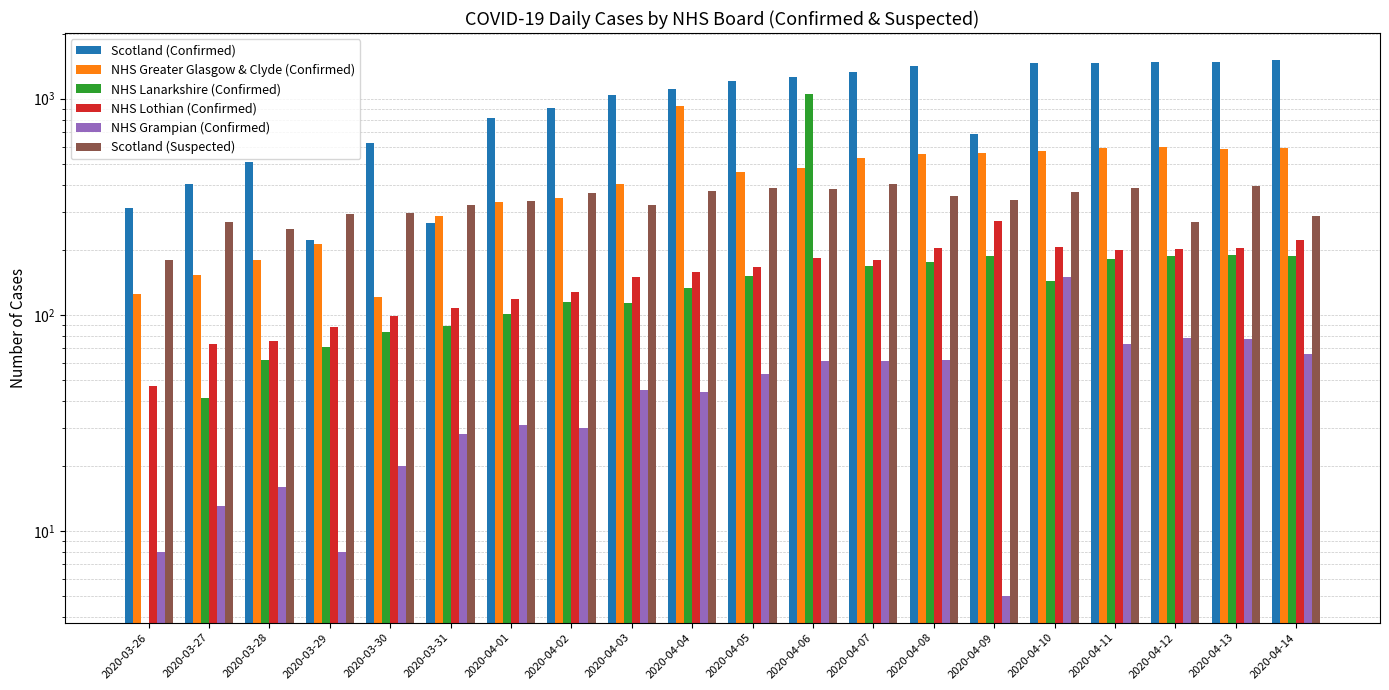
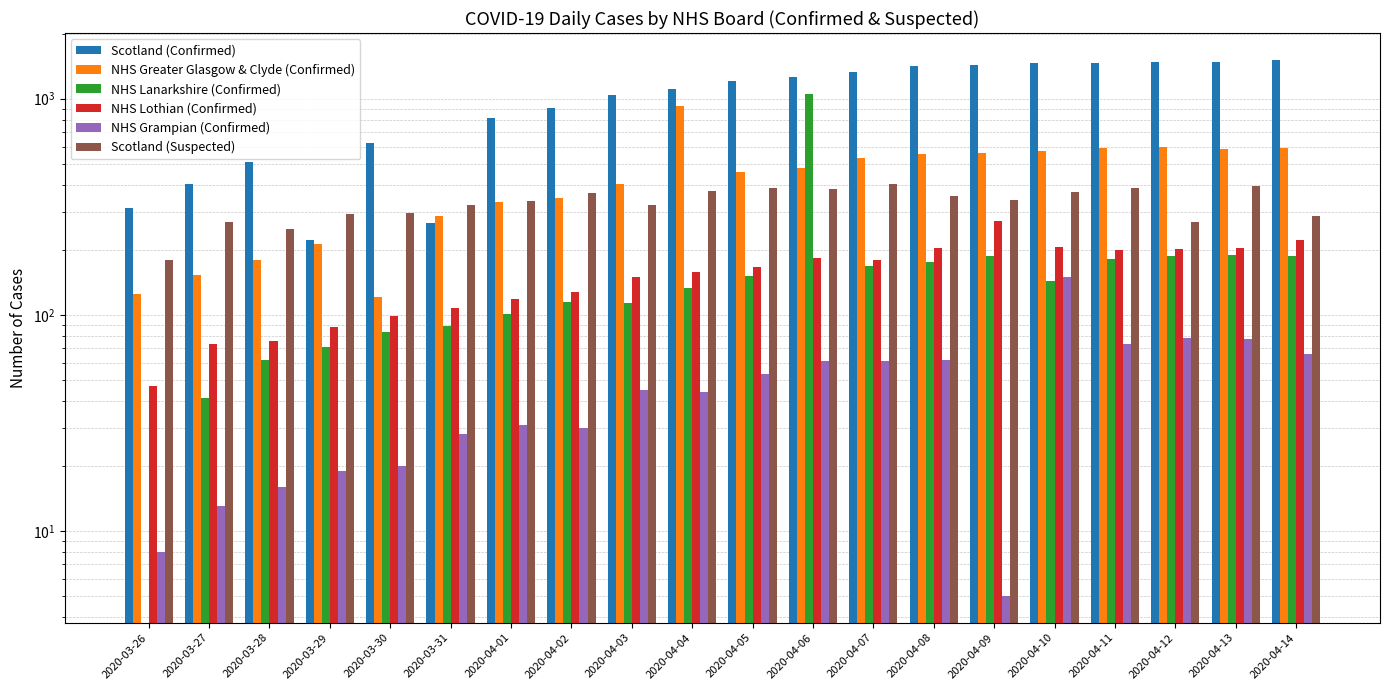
NHS Grampian (Confirmed), 2020-03-29: 8 -> 19
Scotland (Confirmed), 2020-04-09: 690 -> 1400
